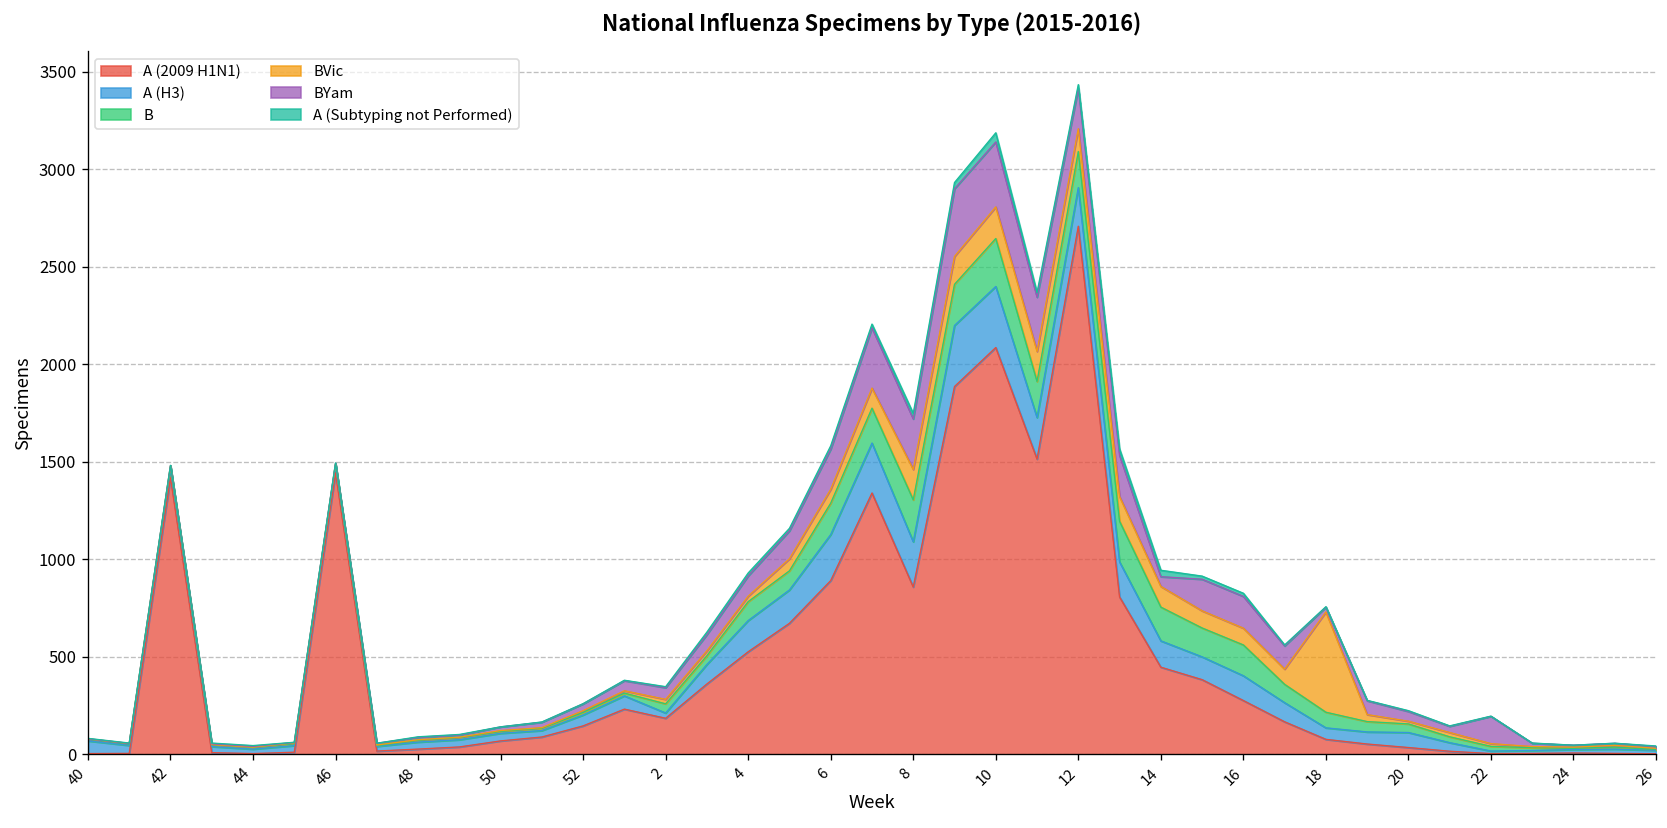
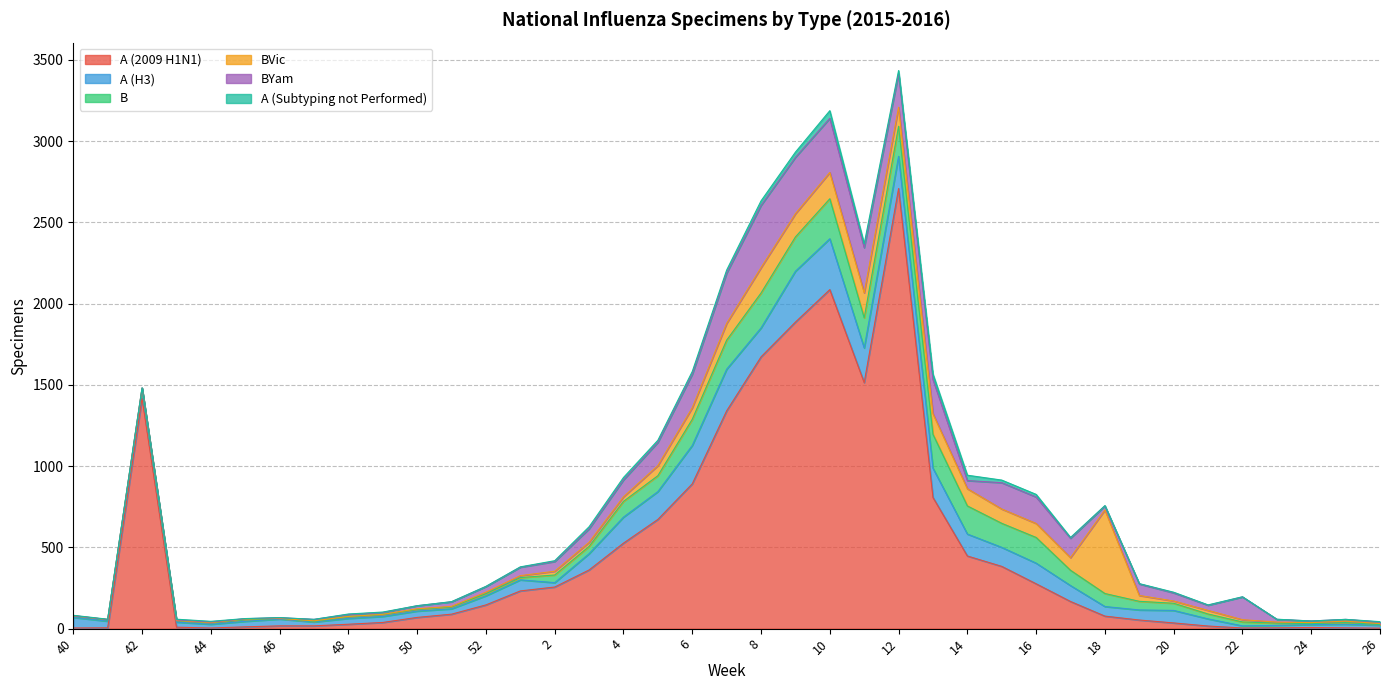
A (2009 H1N1), 46: 1440 -> 20
A (2009 H1N1), 2: 190 -> 260
A (2009 H1N1), 8: 860 -> 1670
A (H3), 8: 230 -> 180
BYam, 8: 260 -> 380
